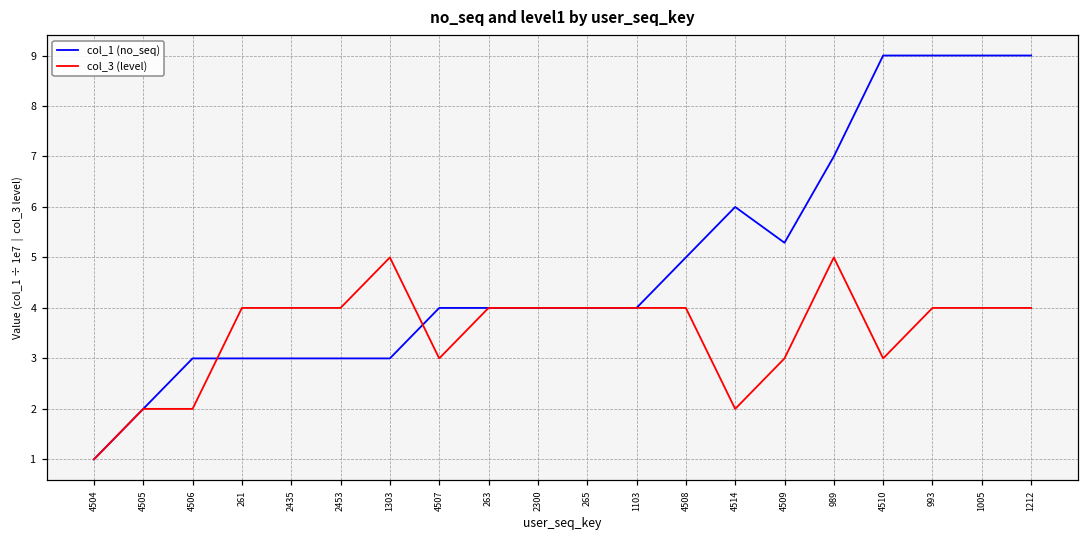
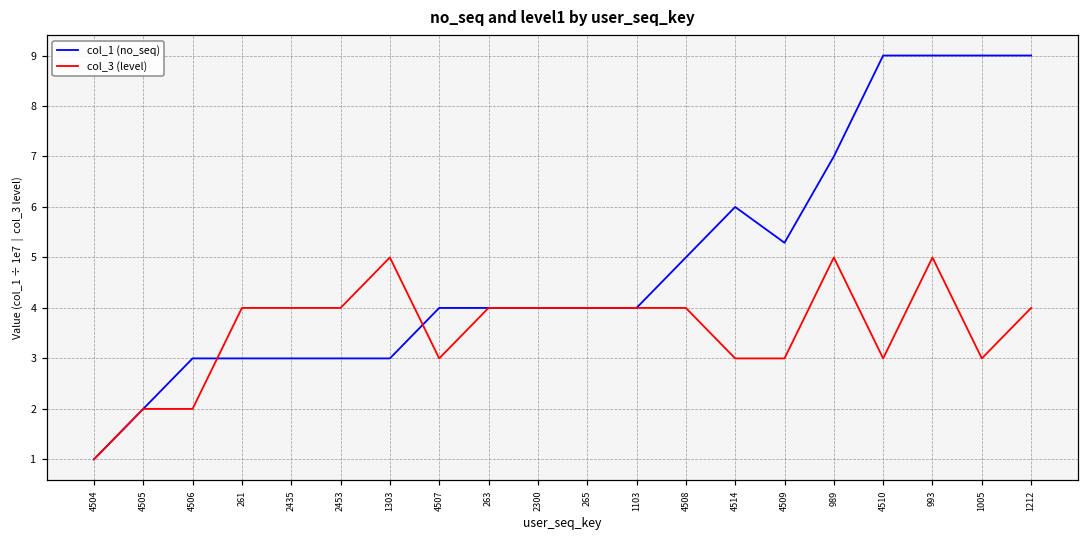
col_3 (level), 4514: 2 -> 3
col_3 (level), 993: 4 -> 5
col_3 (level), 1005: 4 -> 3
